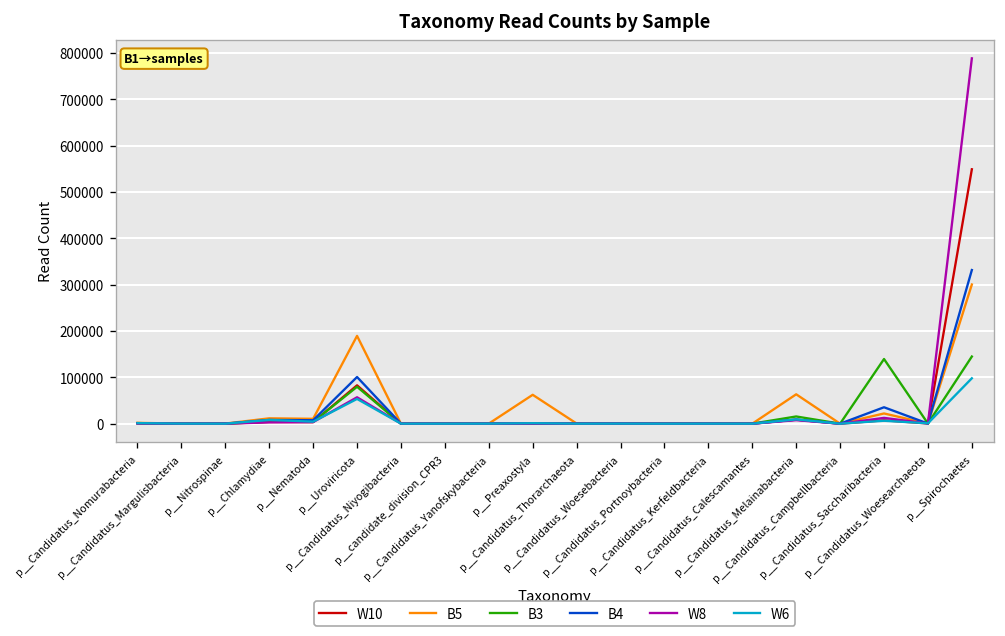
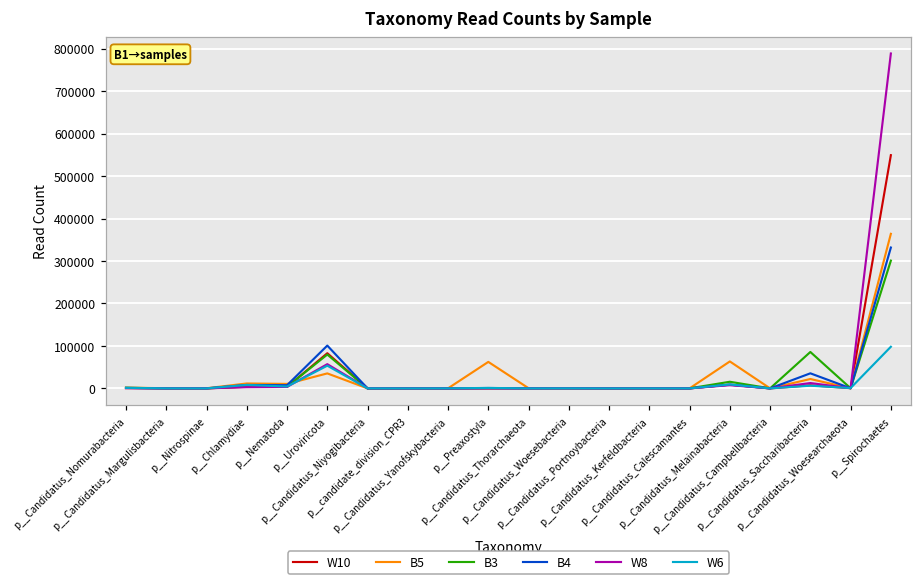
B5, p__Uroviricota: 190000 -> 40000
B3, p__Candidatus_Saccharibacteria: 140000 -> 90000
B5, p__Spirochaetes: 300000 -> 360000
B3, p__Spirochaetes: 140000 -> 300000
